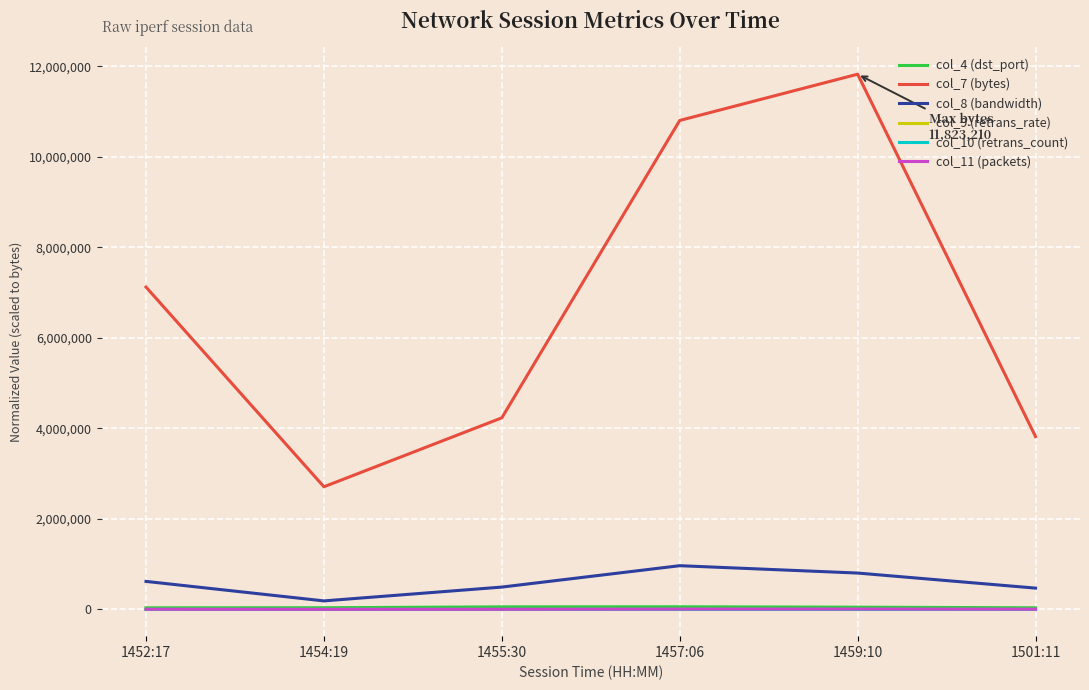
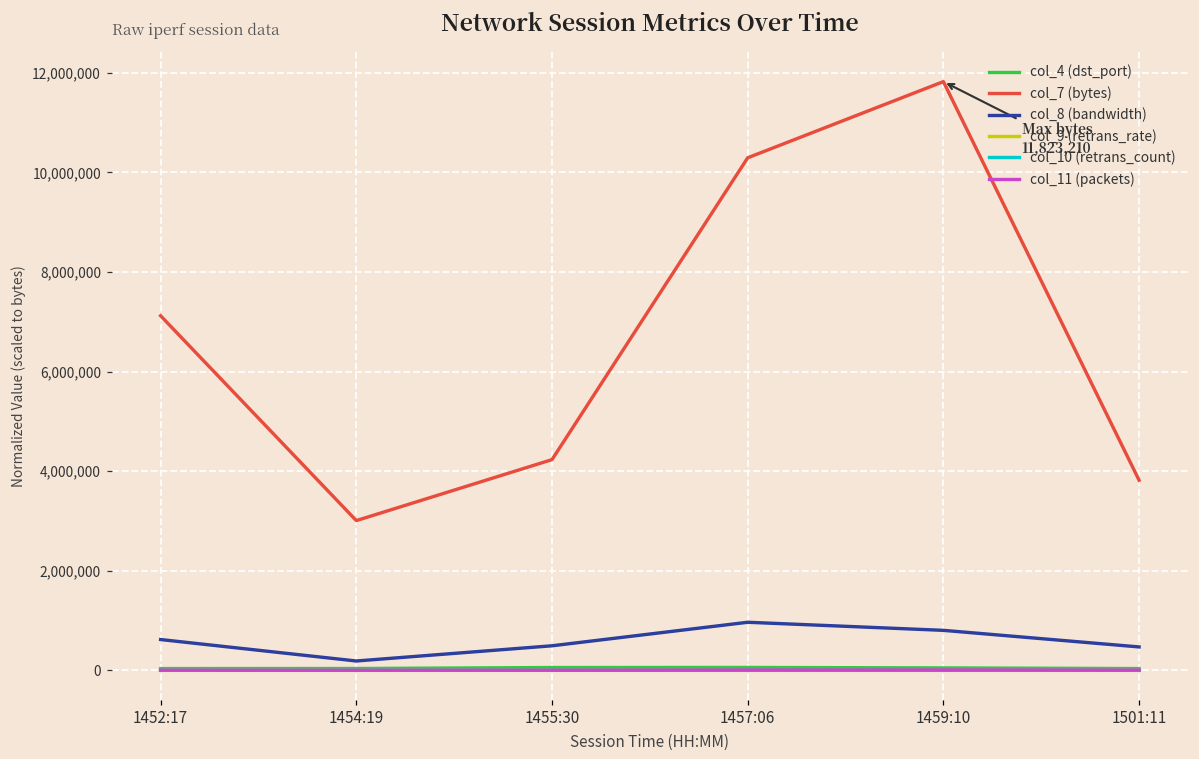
col_7 (bytes), 1454:19: 2,700,000 -> 3,000,000
col_7 (bytes), 1457:06: 10,800,000 -> 10,300,000
